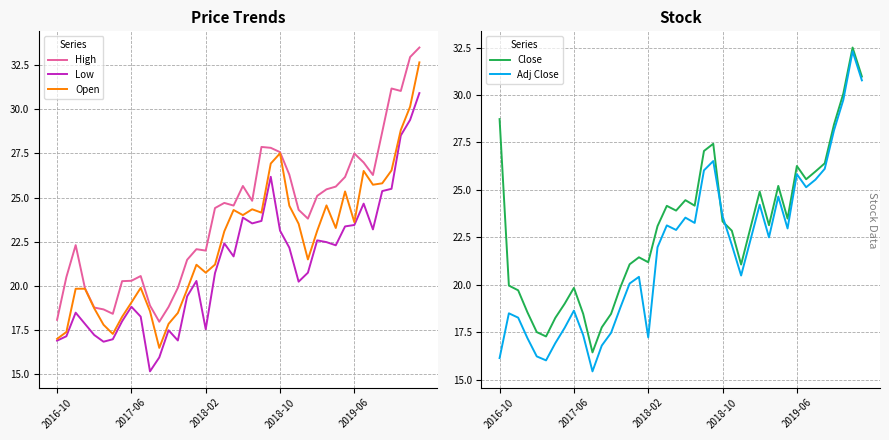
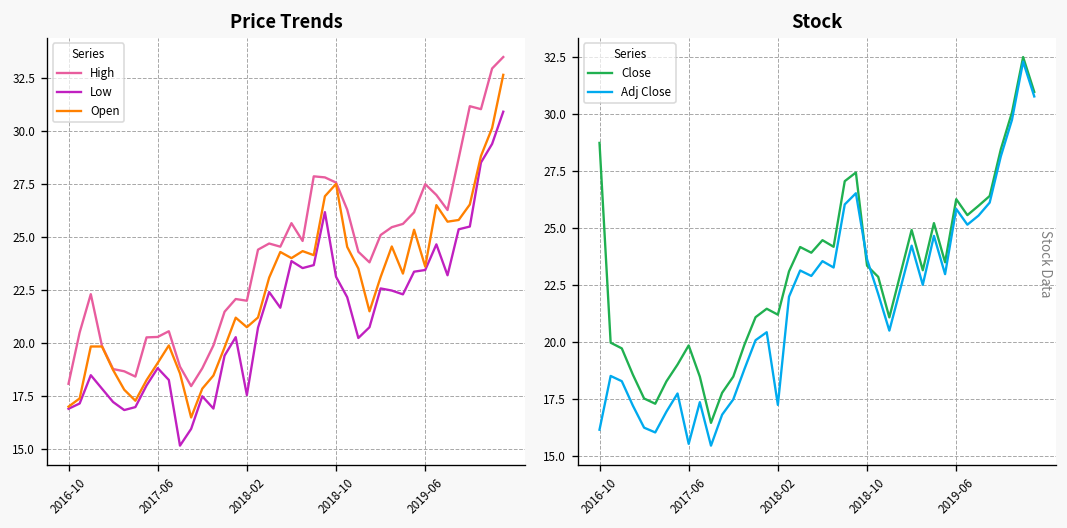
Stock, Adj Close, 2017-06: 18.6 -> 15.5
